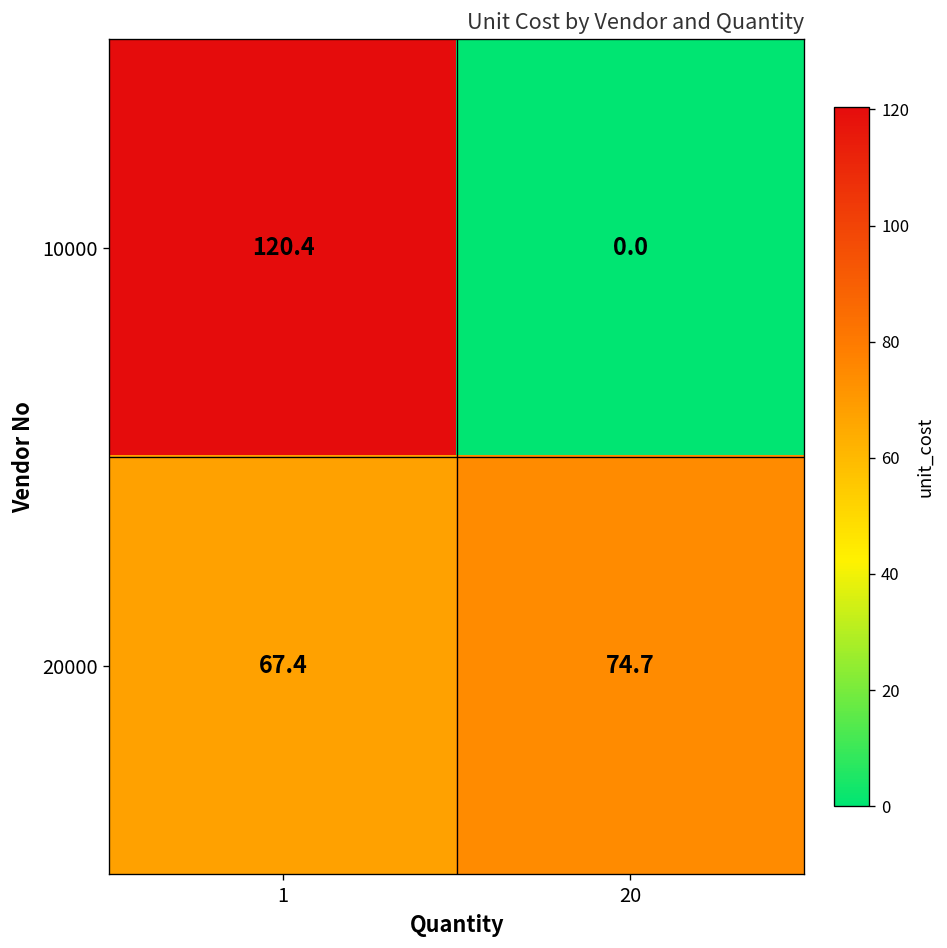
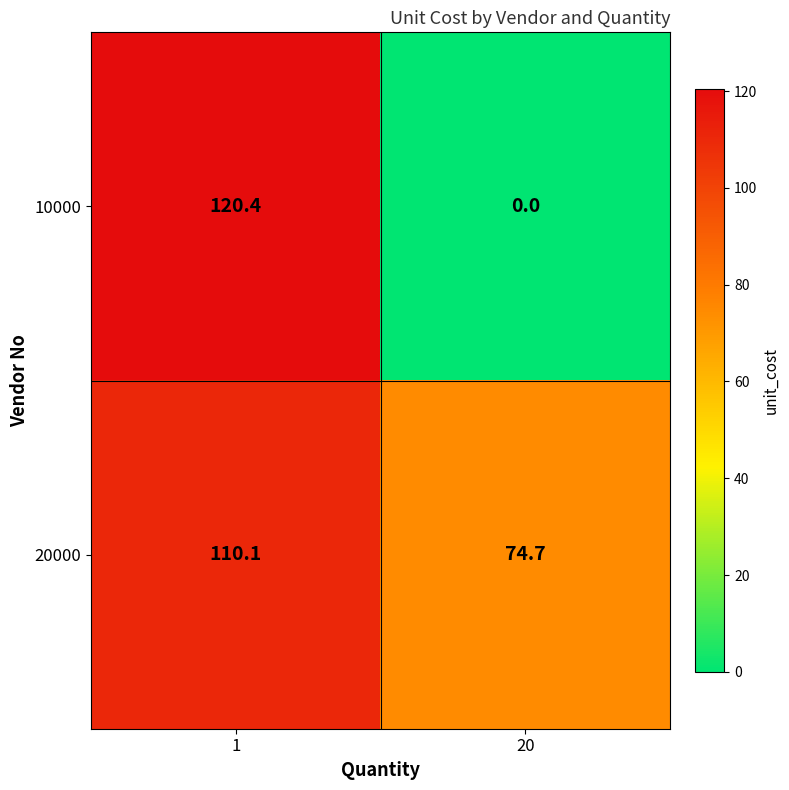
20000, 1: 67.4 -> 110.1
